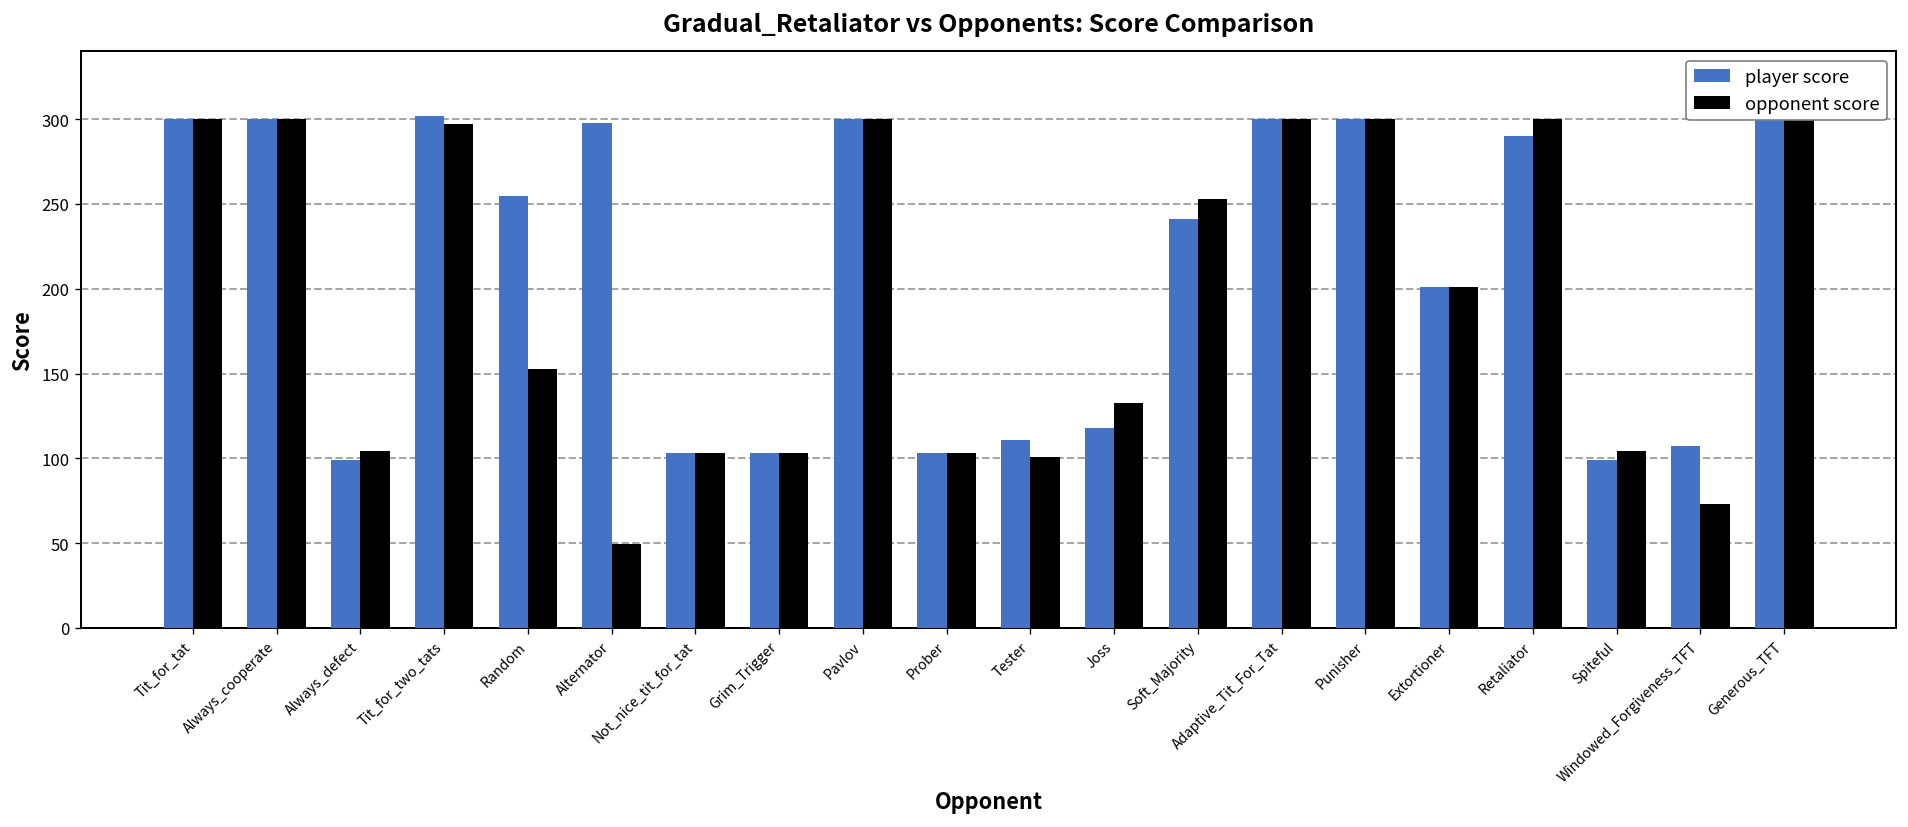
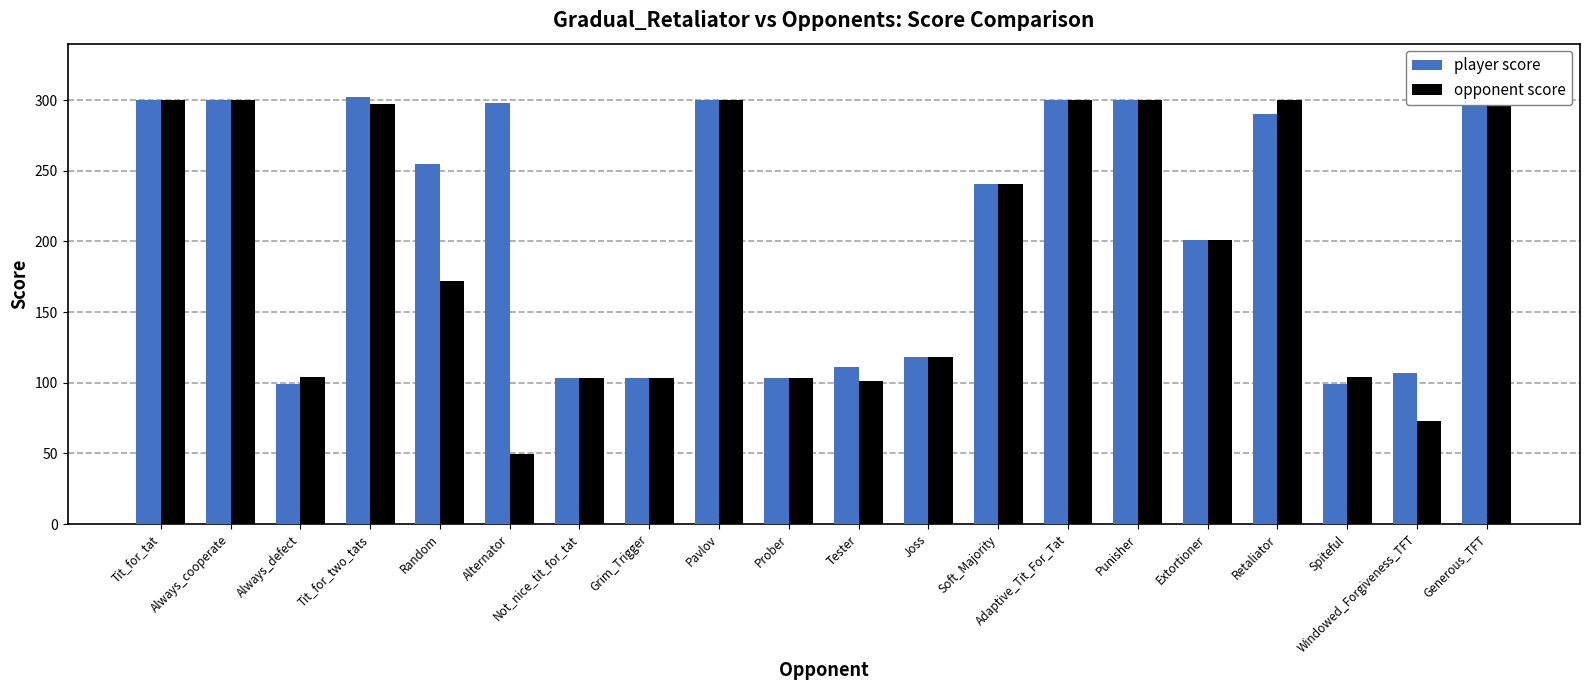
opponent score, Random: 153 -> 172
opponent score, Joss: 133 -> 119
opponent score, Soft_Majority: 253 -> 241
